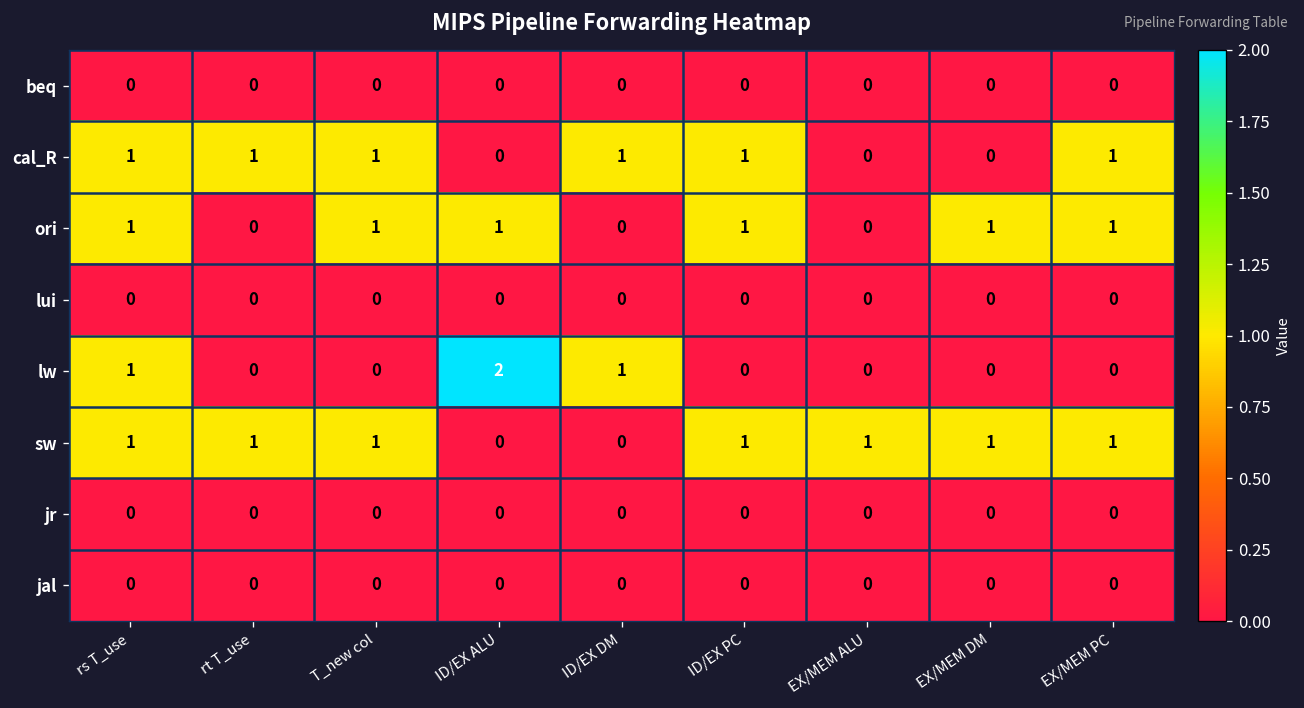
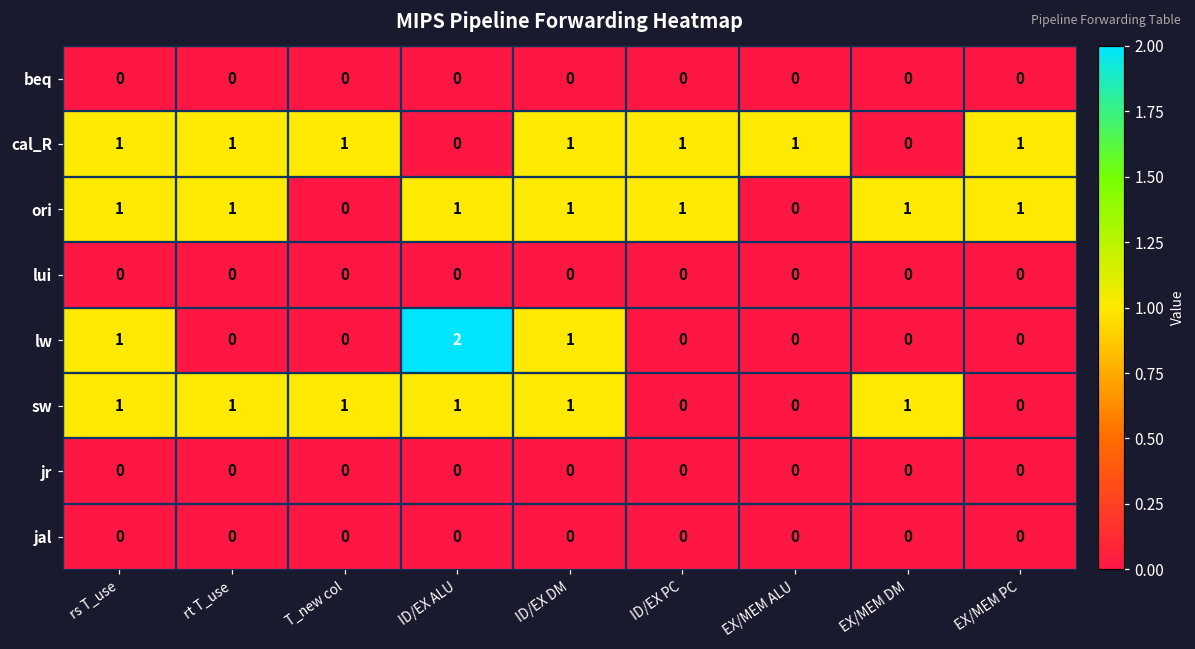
cal_R, EX/MEM ALU: 0 -> 1
ori, rt T_use: 0 -> 1
ori, T_new col: 1 -> 0
ori, ID/EX DM: 0 -> 1
sw, ID/EX ALU: 0 -> 1
sw, ID/EX DM: 0 -> 1
sw, ID/EX PC: 1 -> 0
sw, EX/MEM ALU: 1 -> 0
sw, EX/MEM PC: 1 -> 0
